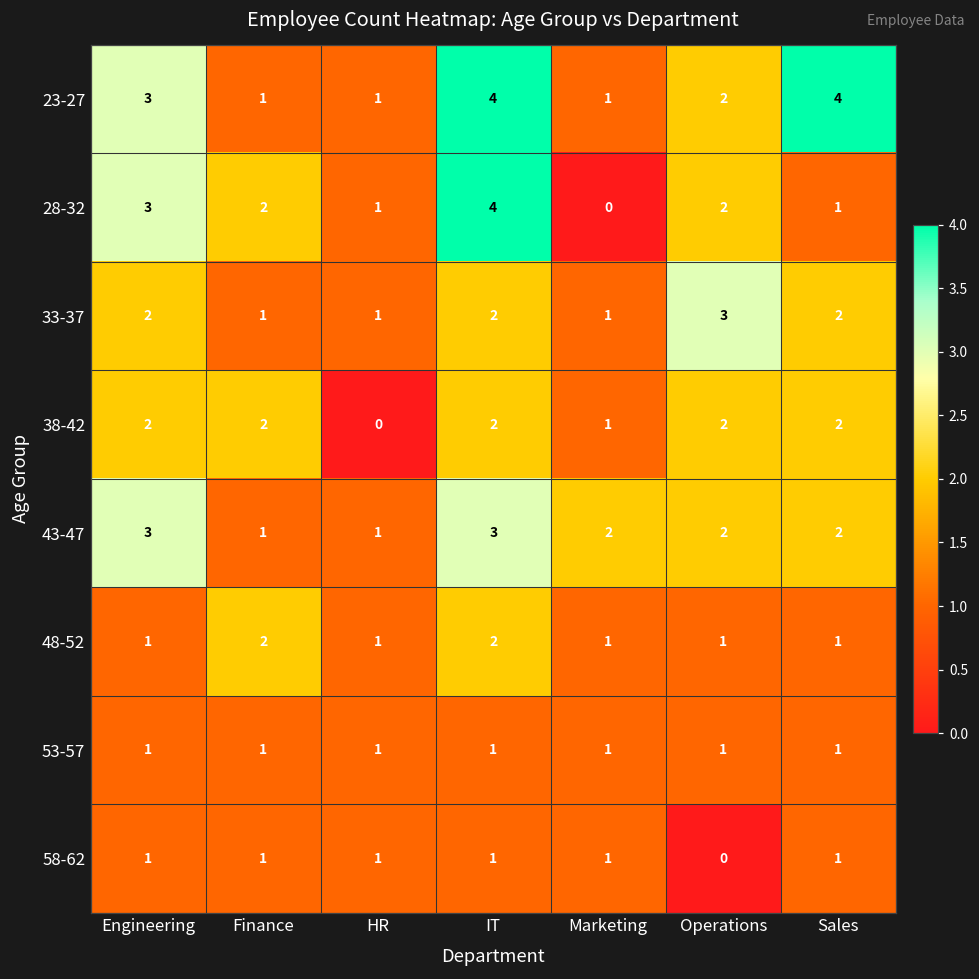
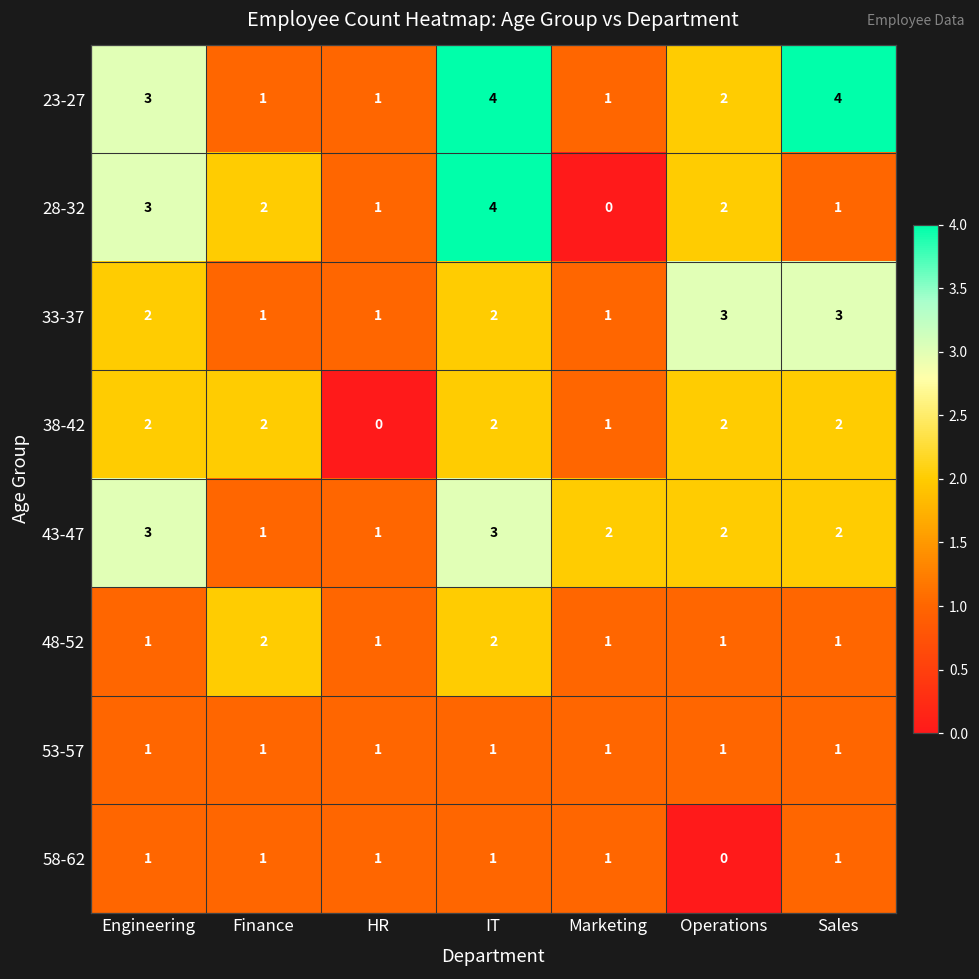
33-37, Sales: 2 -> 3
